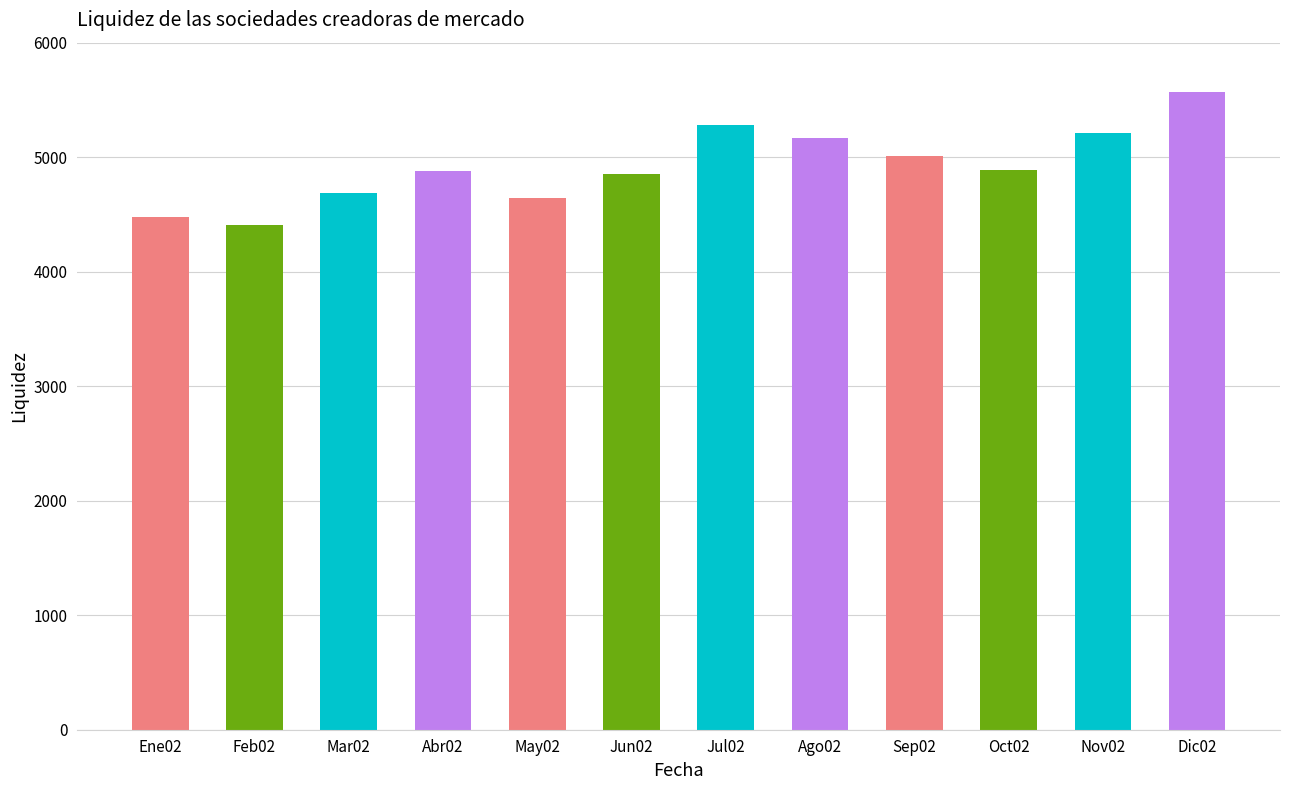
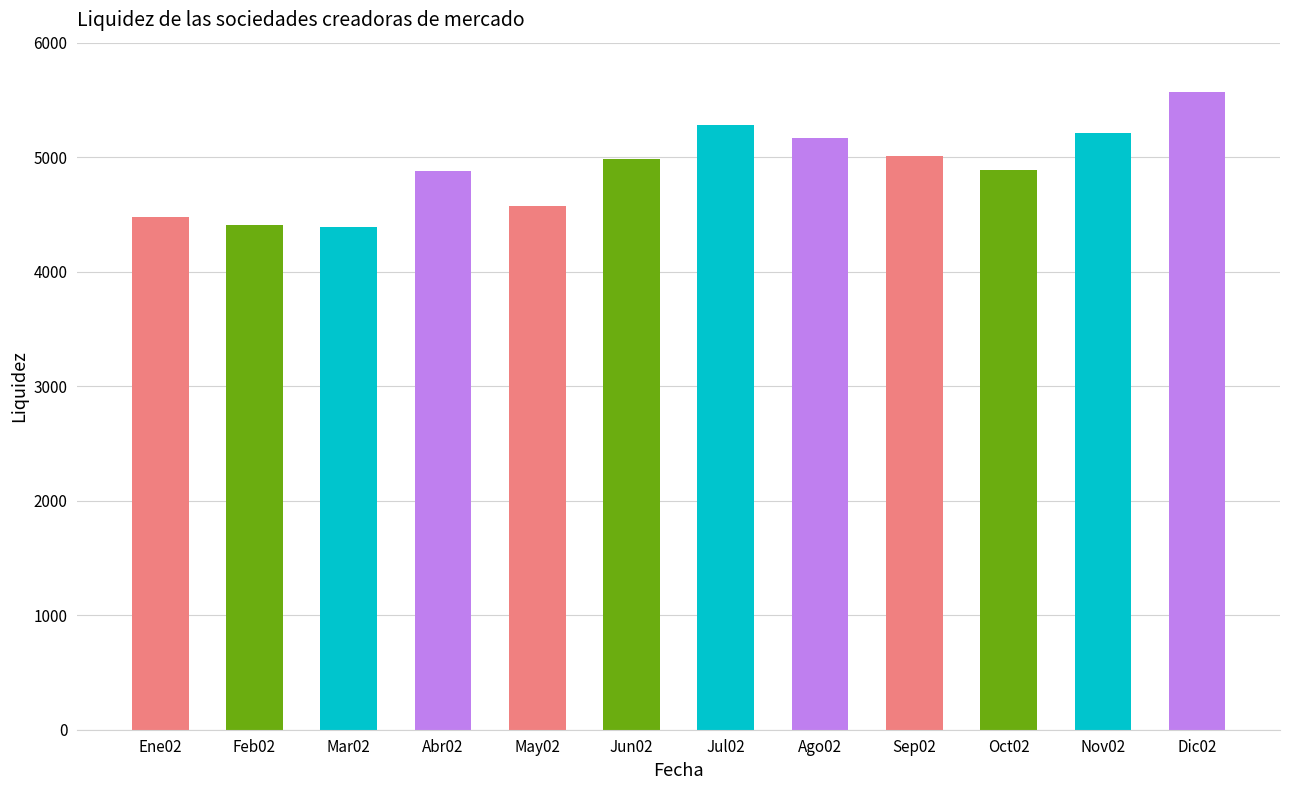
Mar02: 4690 -> 4390
May02: 4650 -> 4570
Jun02: 4850 -> 4990
